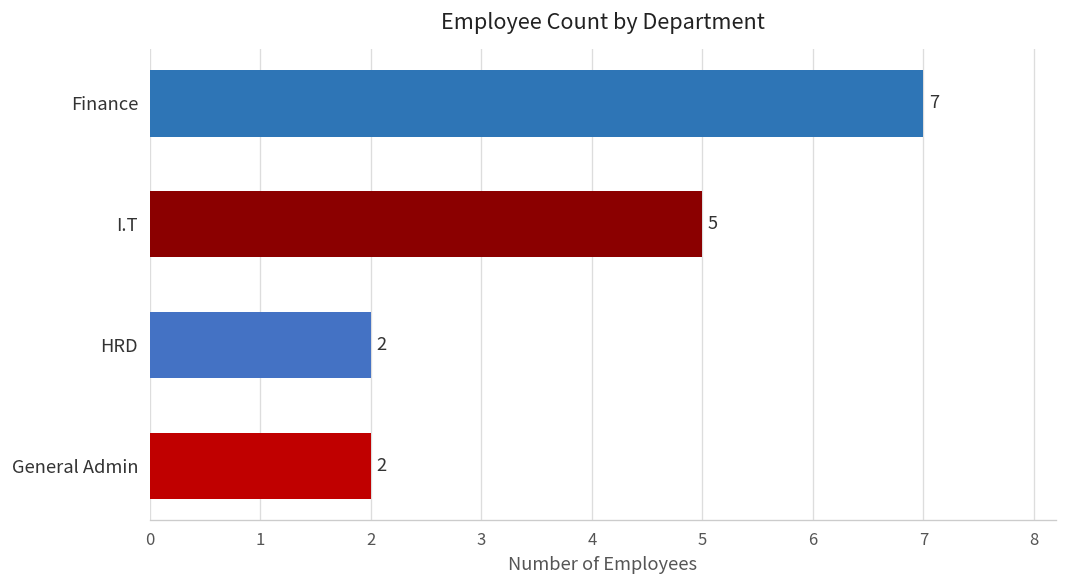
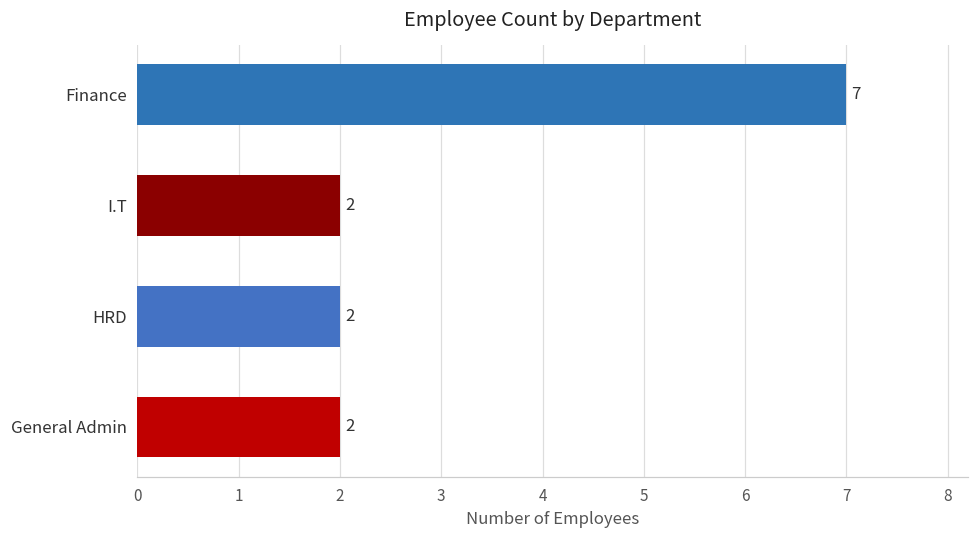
I.T: 5 -> 2
